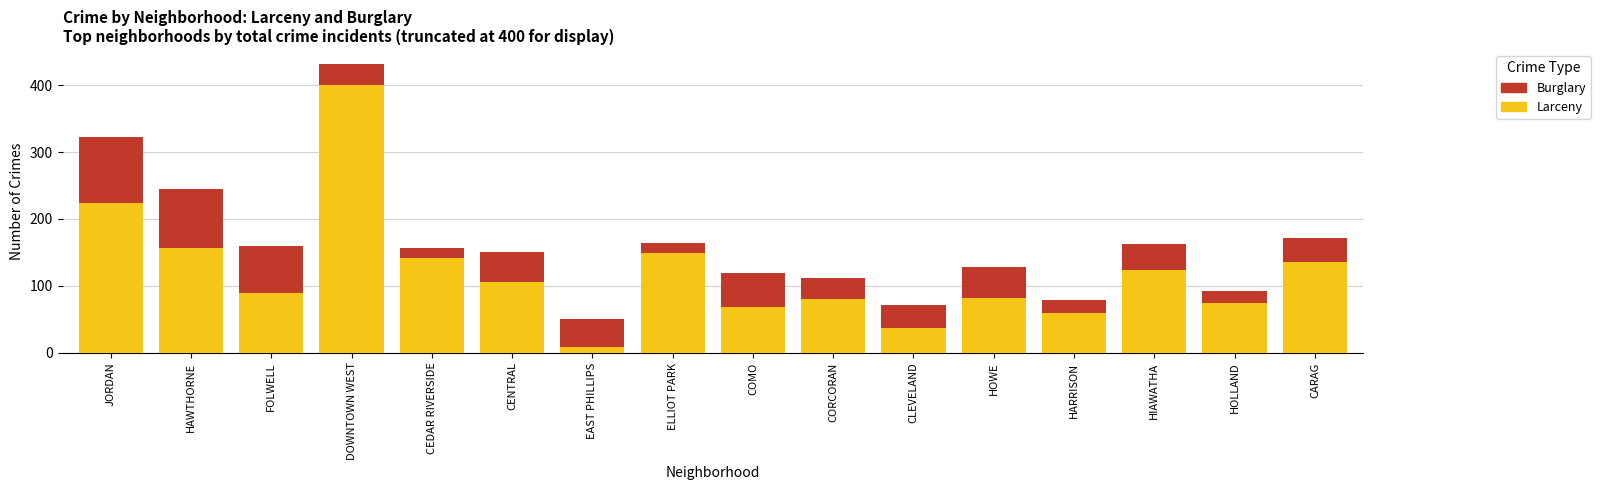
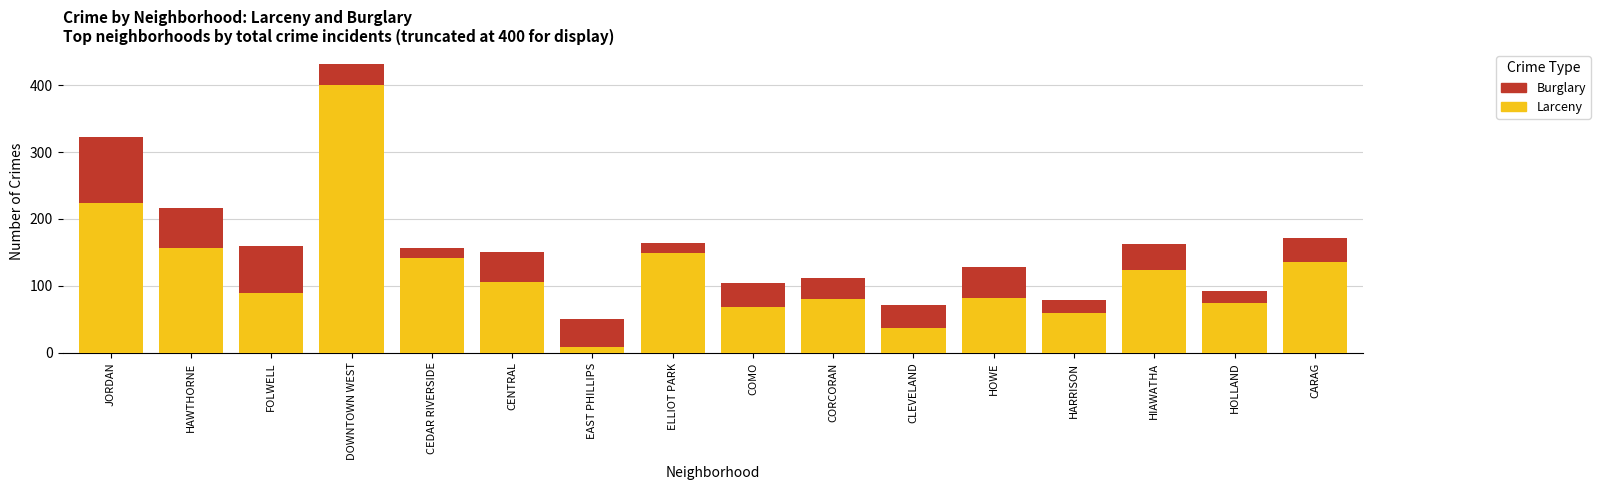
Burglary, HAWTHORNE: 90 -> 60
Burglary, COMO: 50 -> 40
